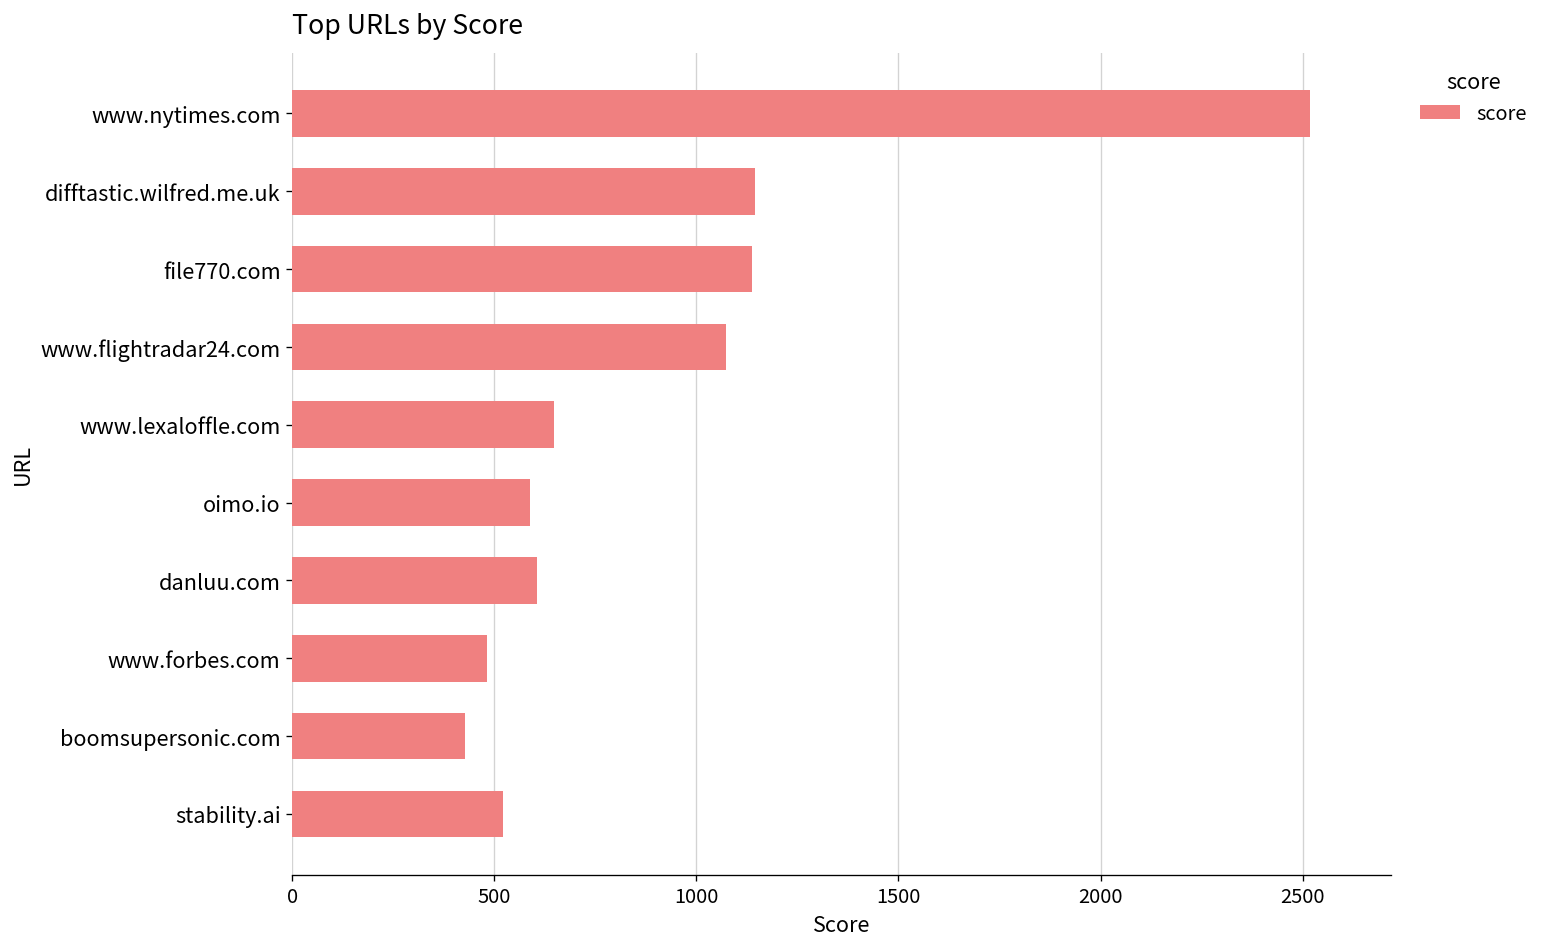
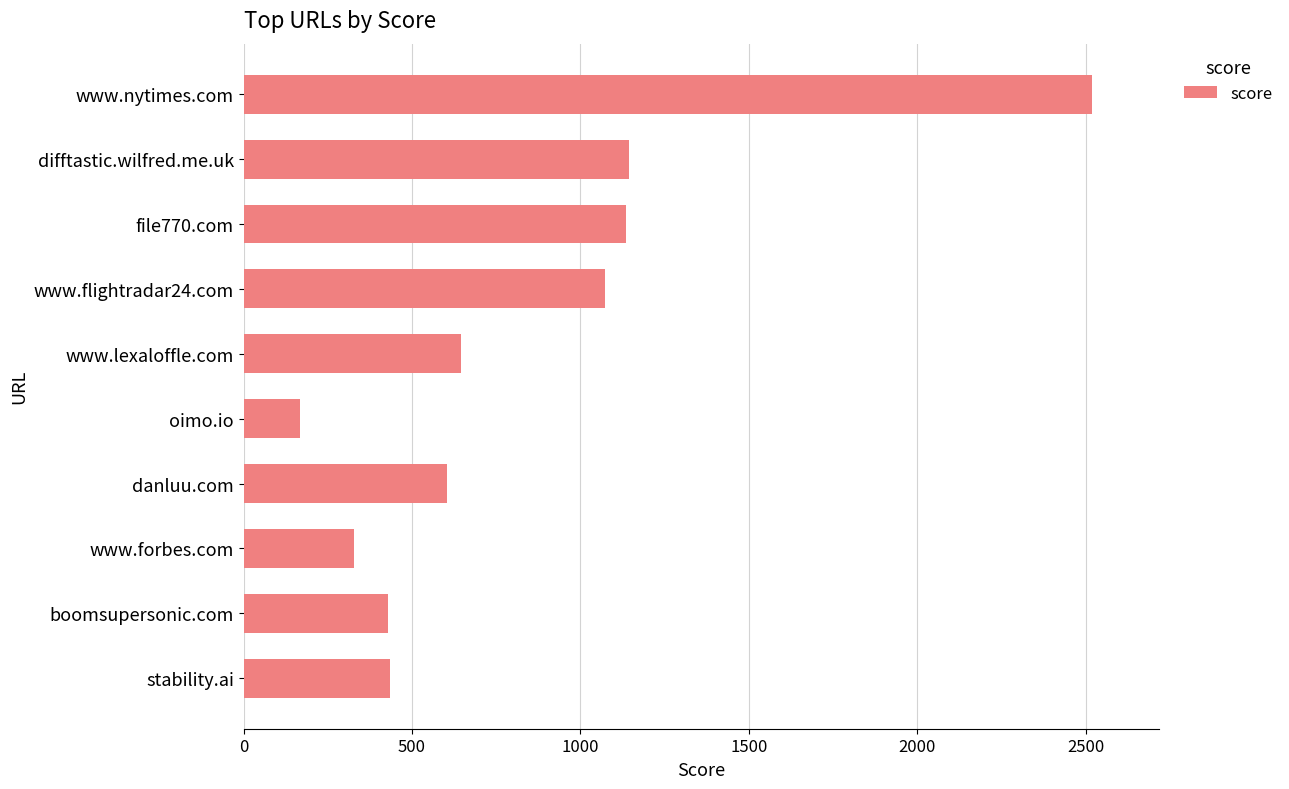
oimo.io: 590 -> 170
www.forbes.com: 480 -> 330
stability.ai: 520 -> 430
